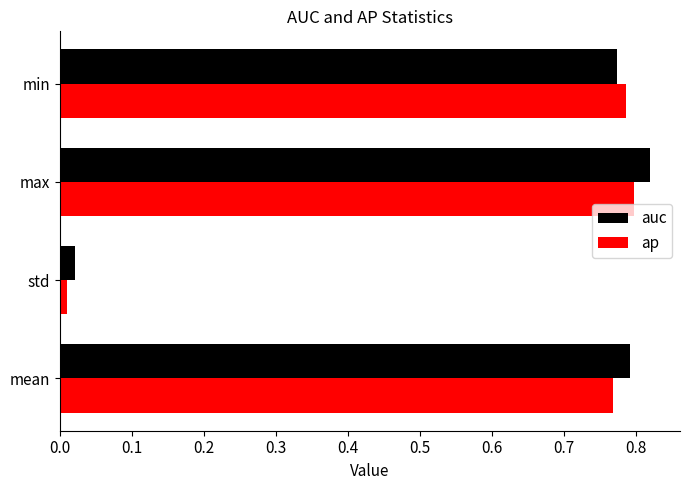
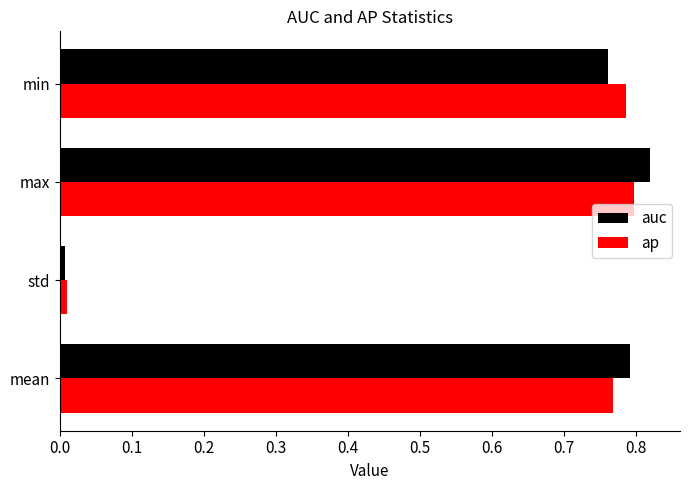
auc, min: 0.77 -> 0.76
auc, std: 0.02 -> 0.01
